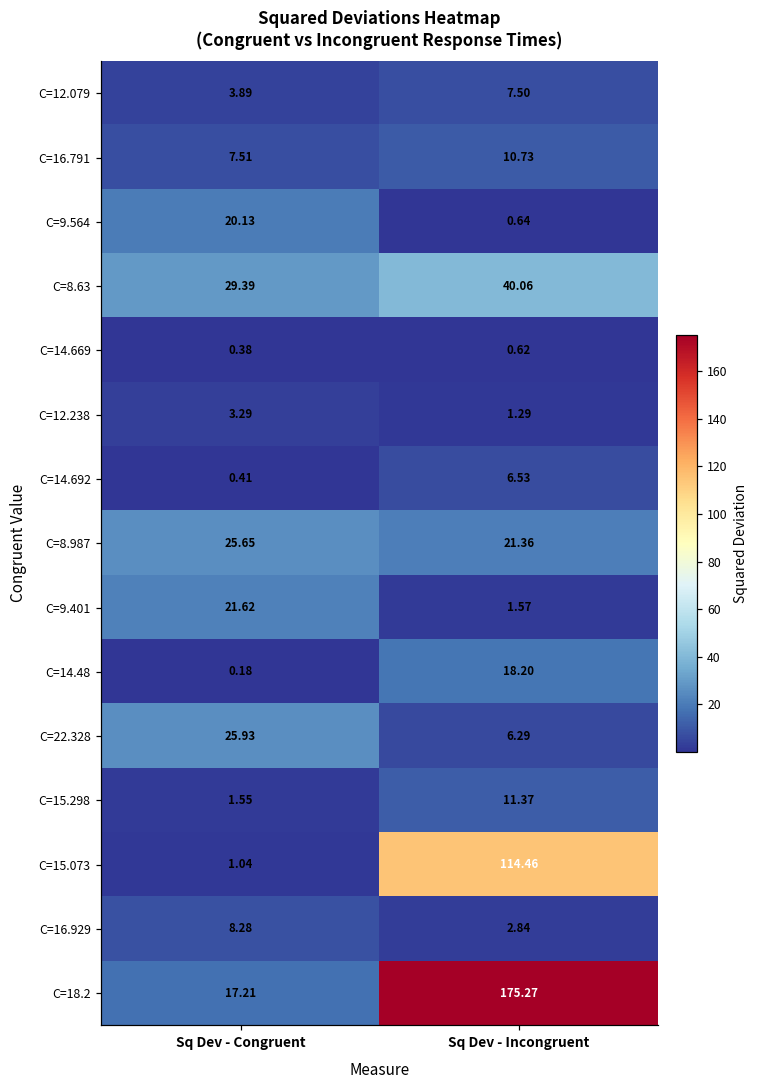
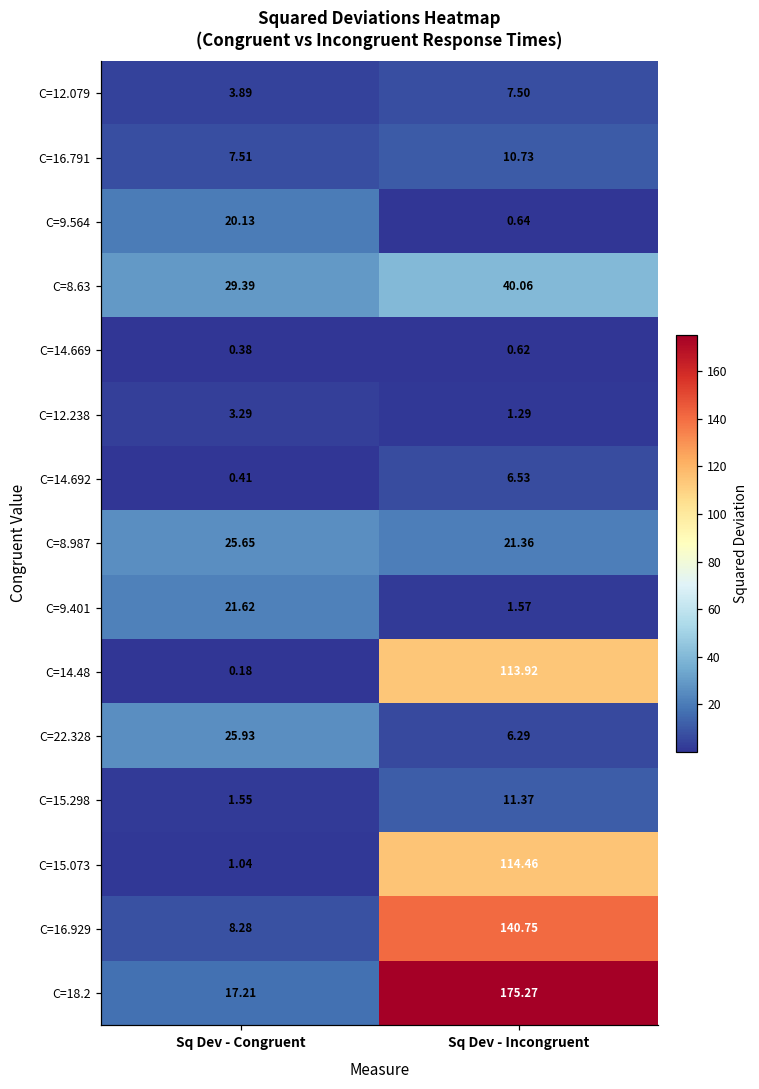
C=14.48, Sq Dev - Incongruent: 18.20 -> 113.92
C=16.929, Sq Dev - Incongruent: 2.84 -> 140.75
